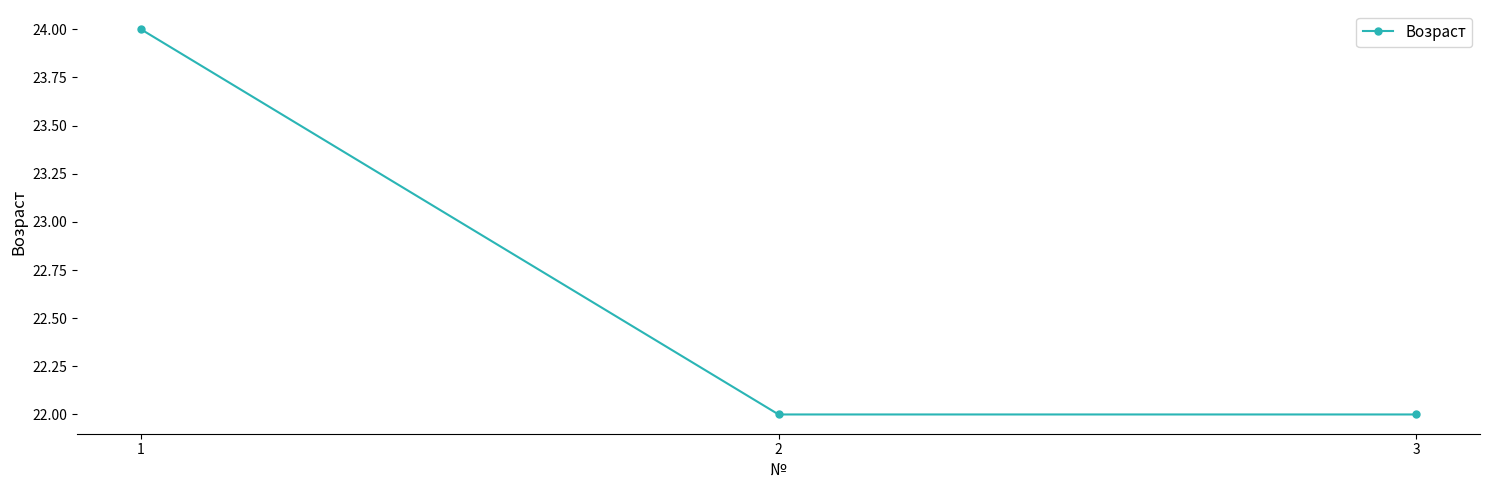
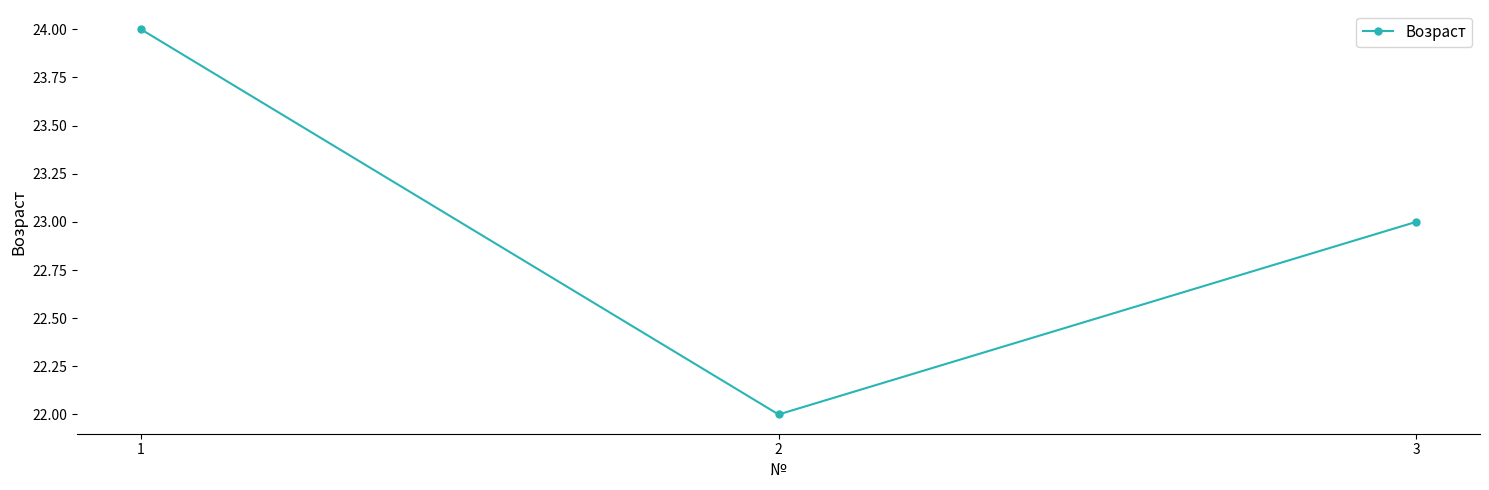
3: 22 -> 23
